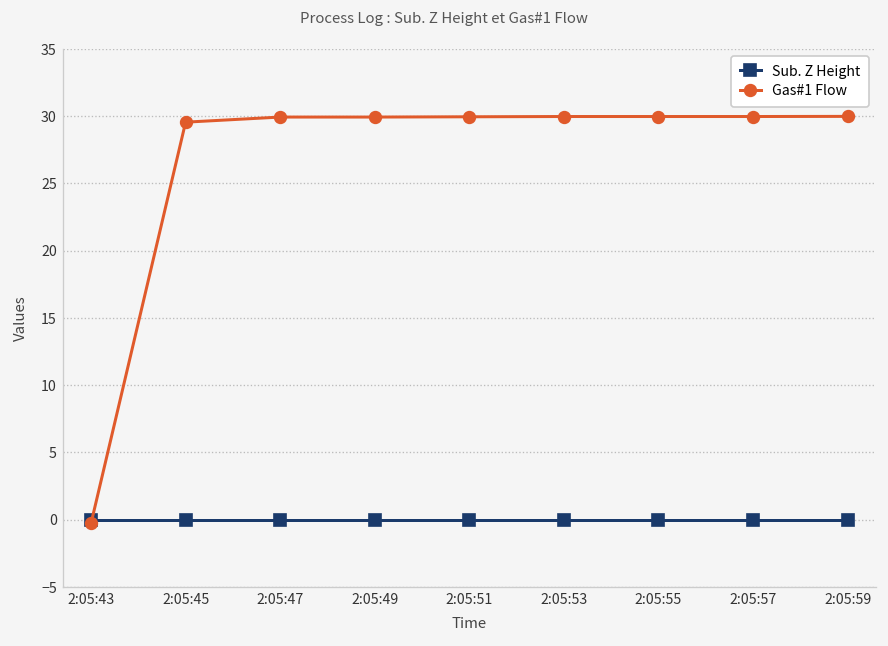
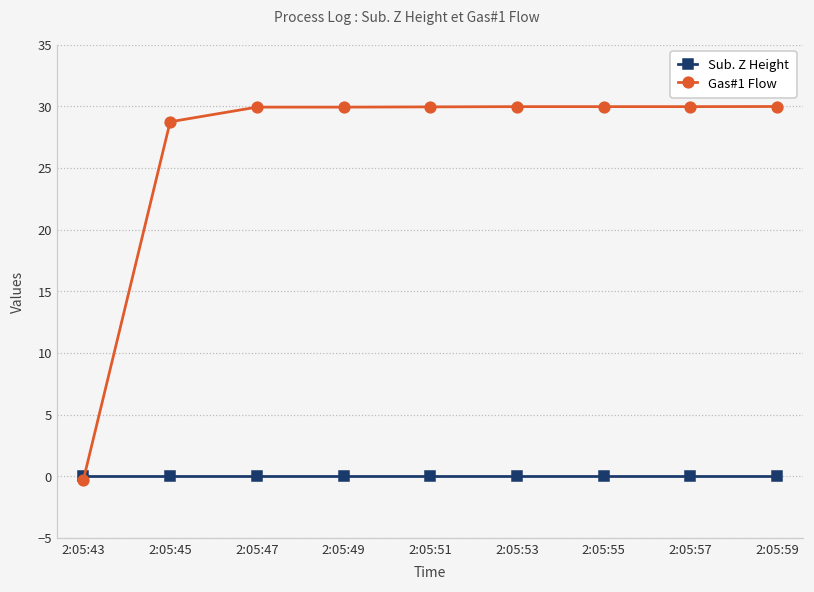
Gas#1 Flow, 2:05:45: 29.6 -> 28.8
